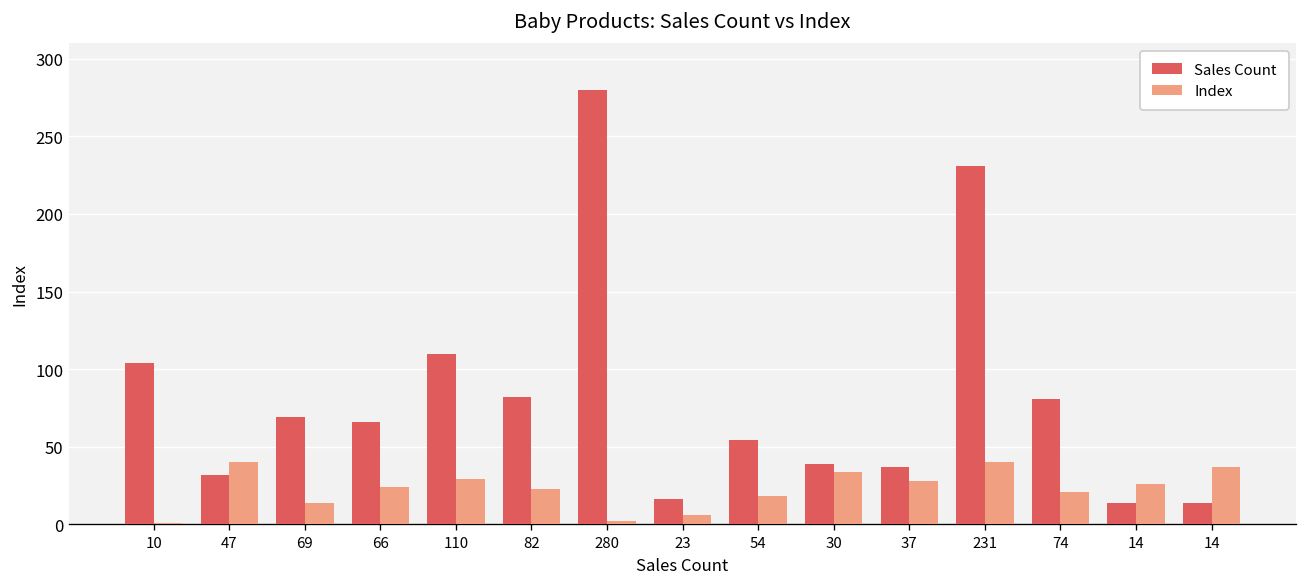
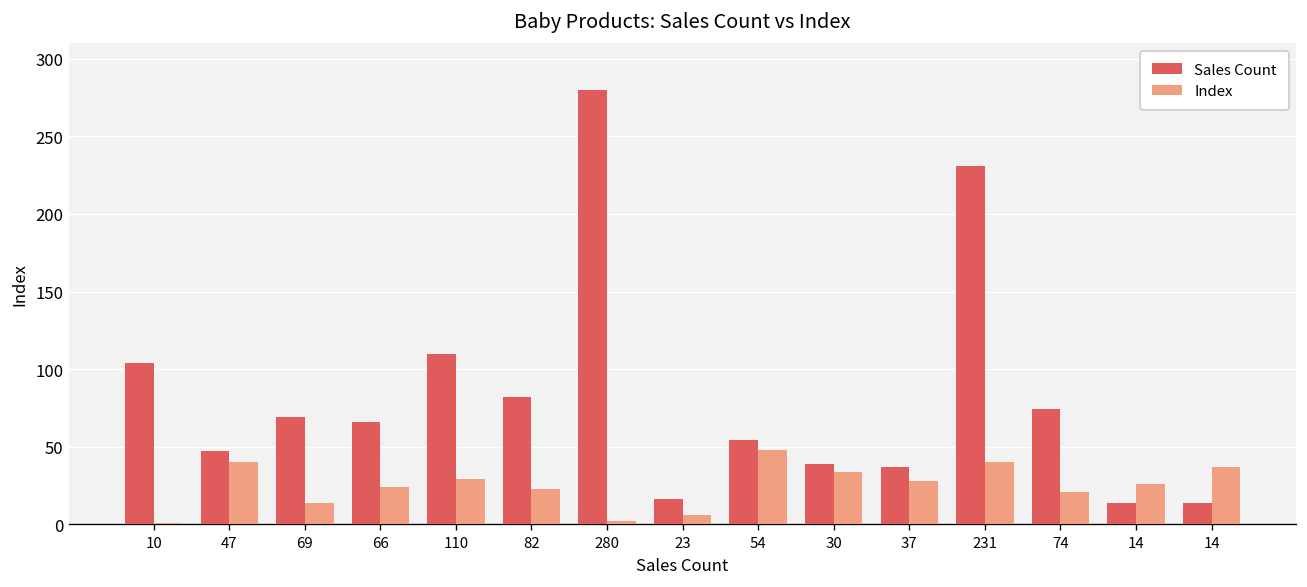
Sales Count, 47: 32 -> 47
Index, 54: 18 -> 48
Sales Count, 74: 81 -> 74
